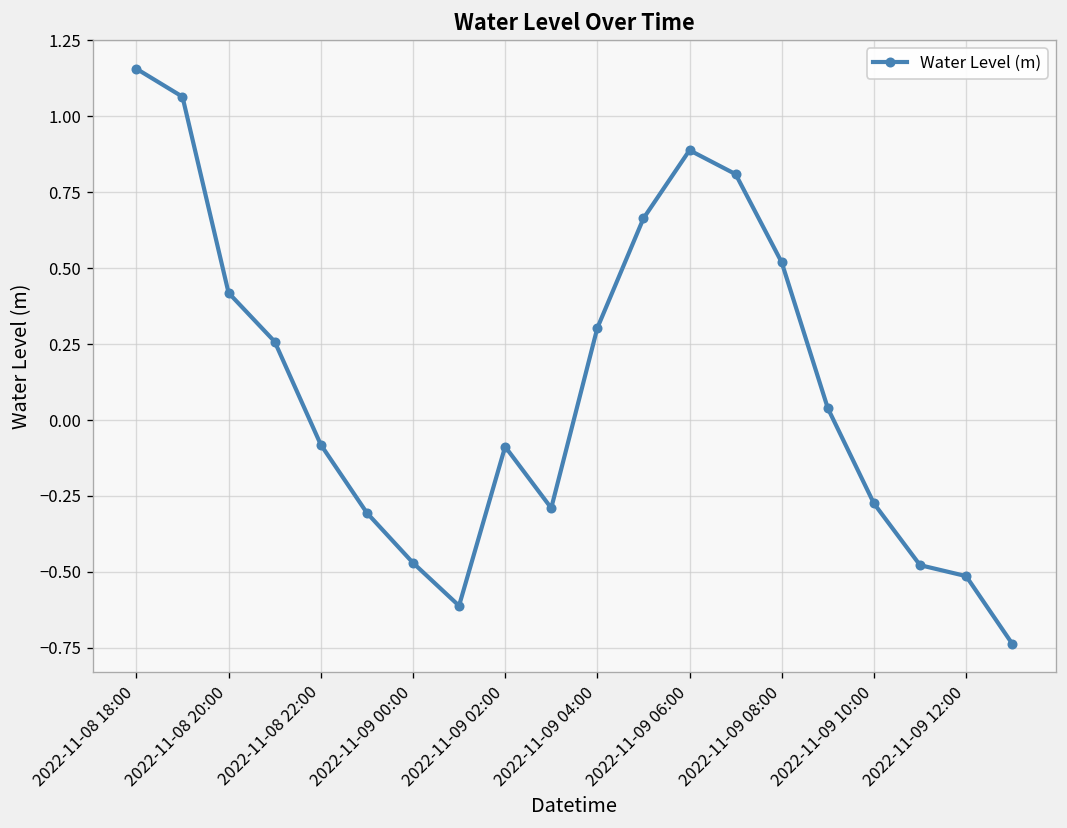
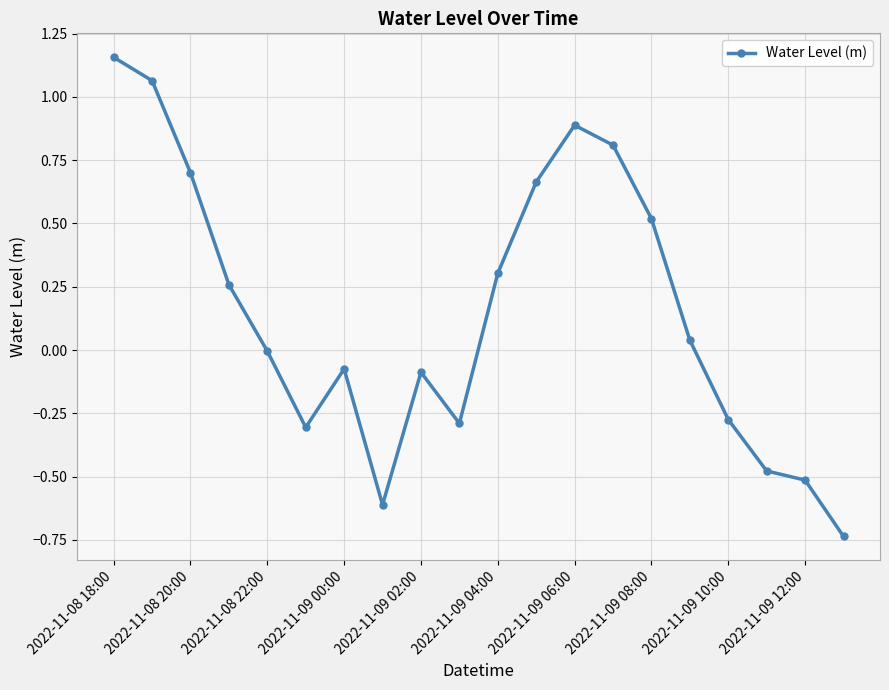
2022-11-08 20:00: 0.42 -> 0.70
2022-11-08 22:00: -0.08 -> 0.00
2022-11-09 00:00: -0.47 -> -0.07
